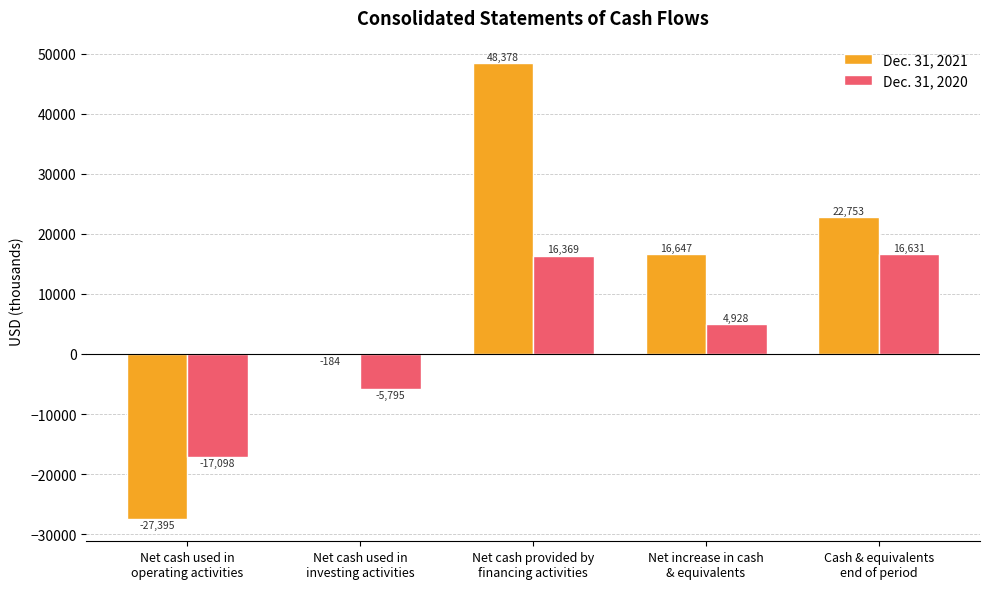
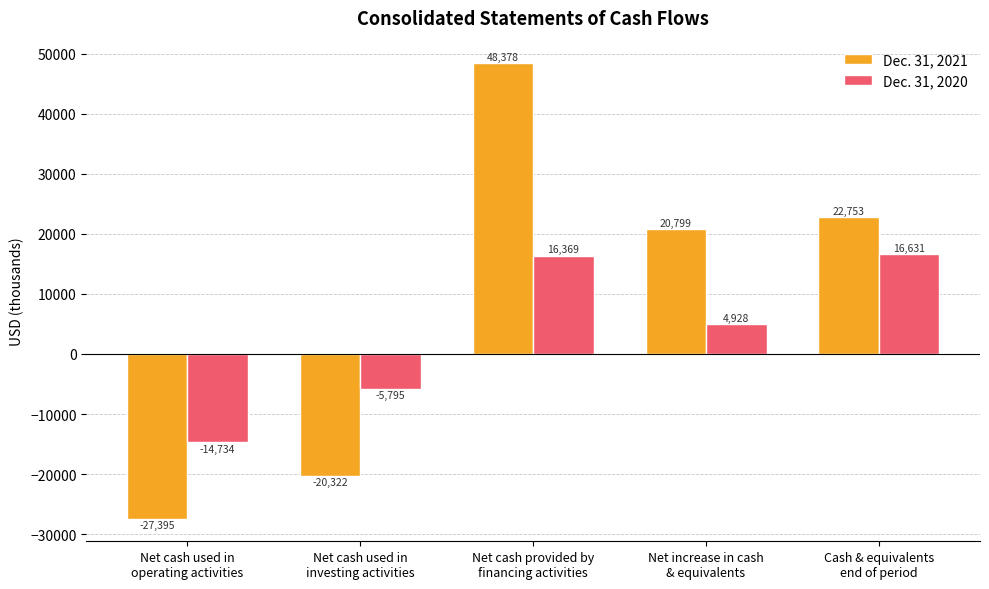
Dec. 31, 2020, Net cash used in operating activities: -17,098 -> -14,734
Dec. 31, 2021, Net cash used in investing activities: -184 -> -20,322
Dec. 31, 2021, Net increase in cash & equivalents: 16,647 -> 20,799
